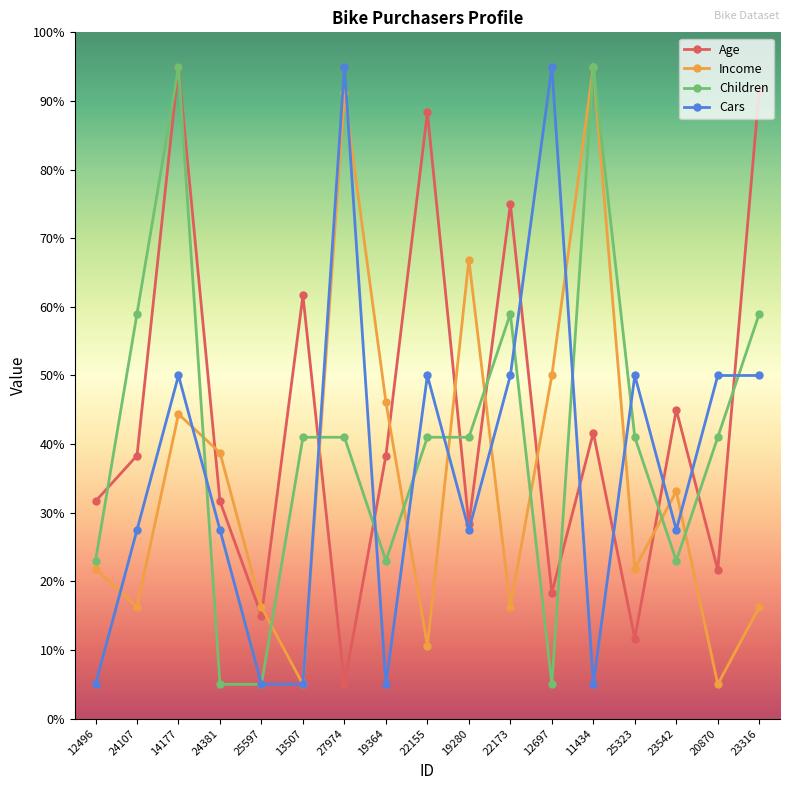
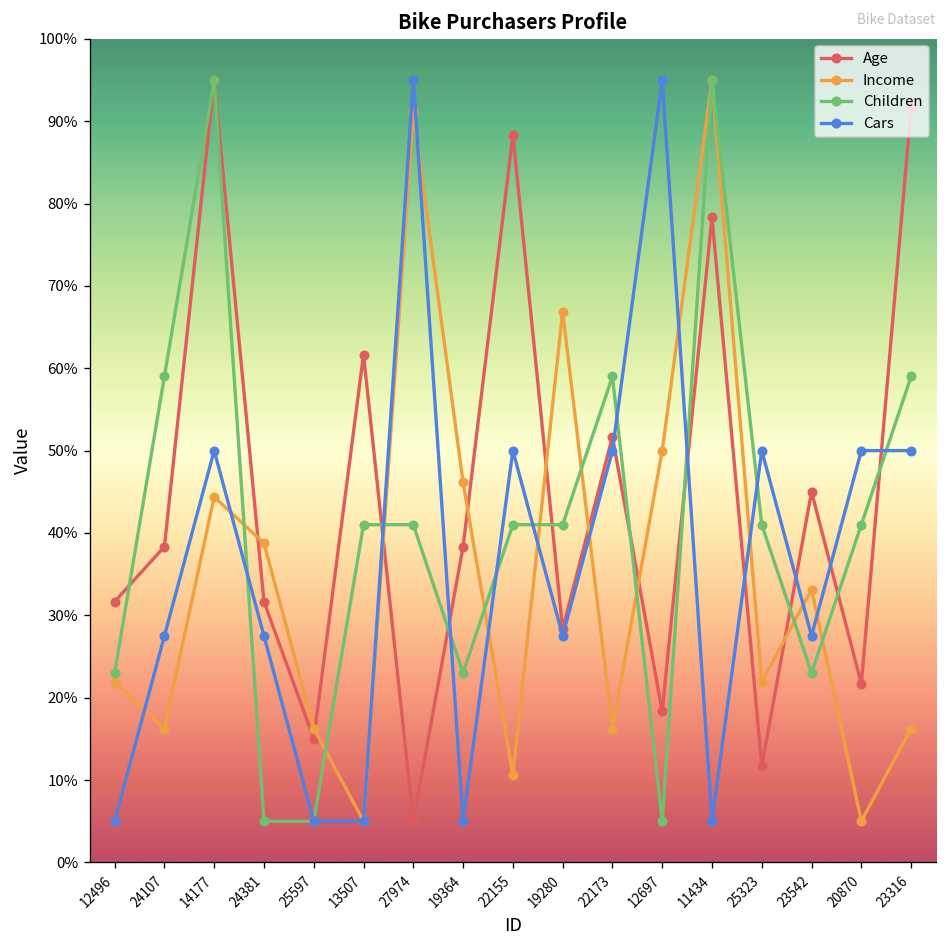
Age, 22173: 75% -> 52%
Age, 11434: 42% -> 78%
